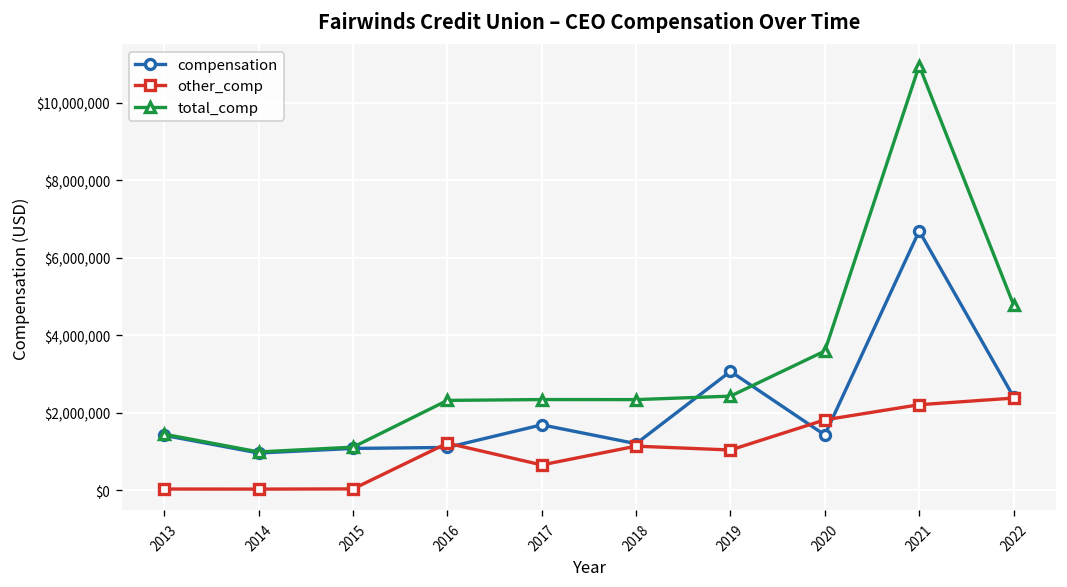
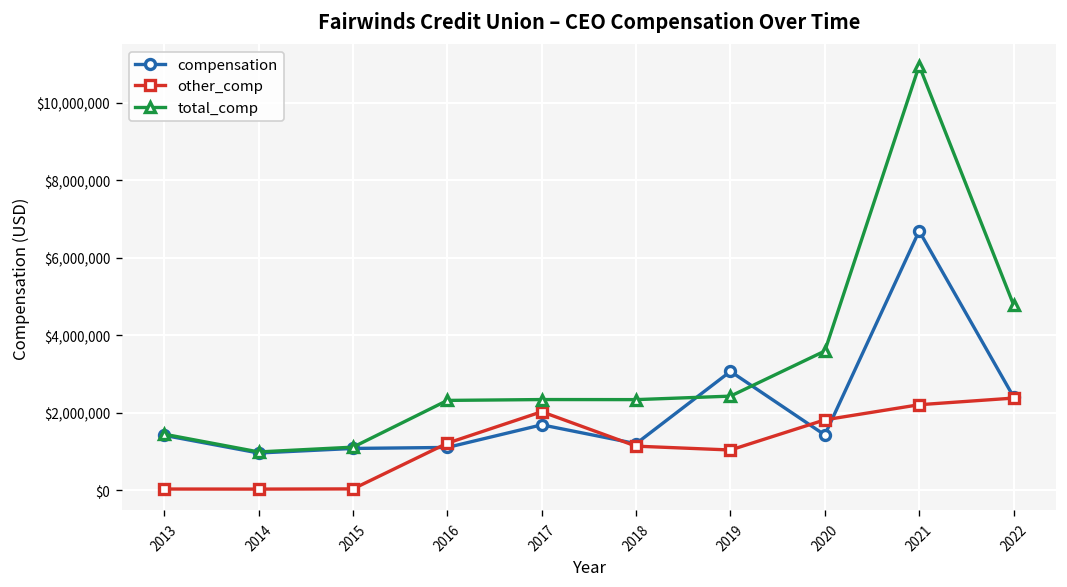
other_comp, 2017: $700,000 -> $2,000,000
